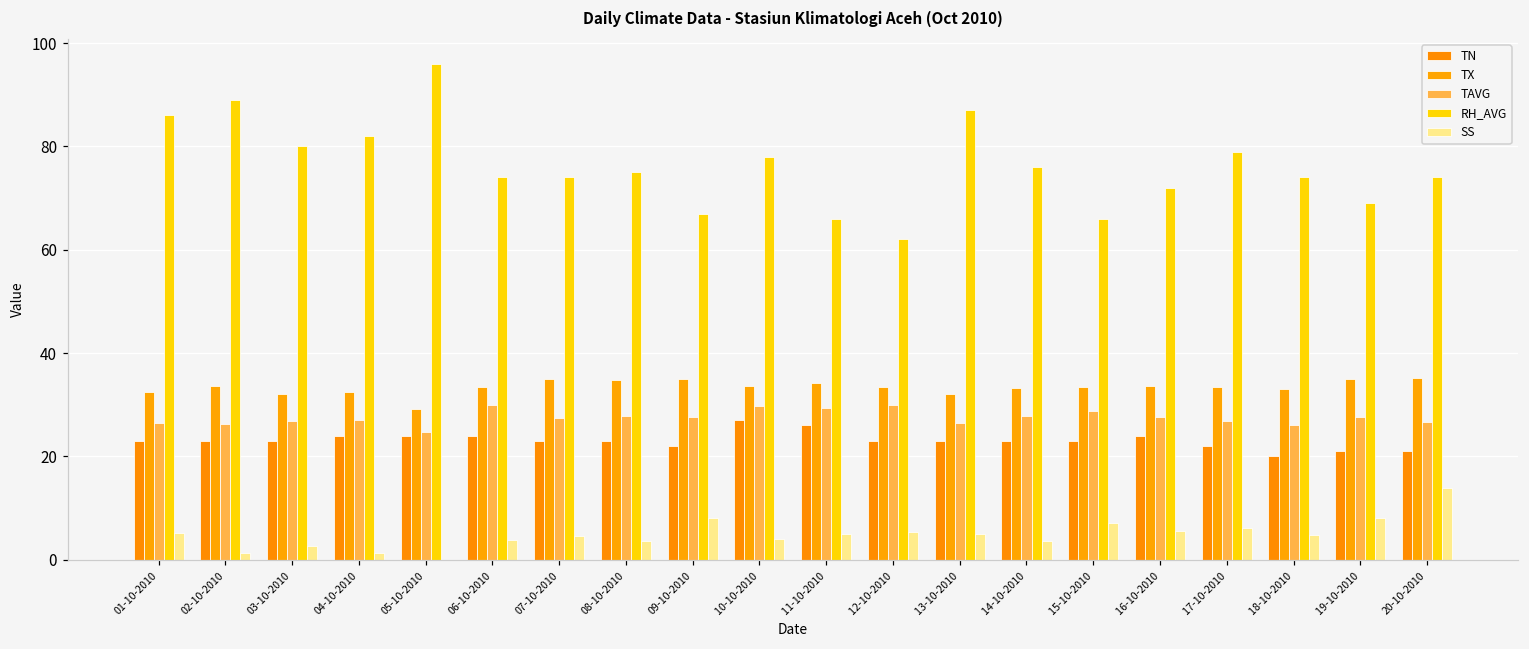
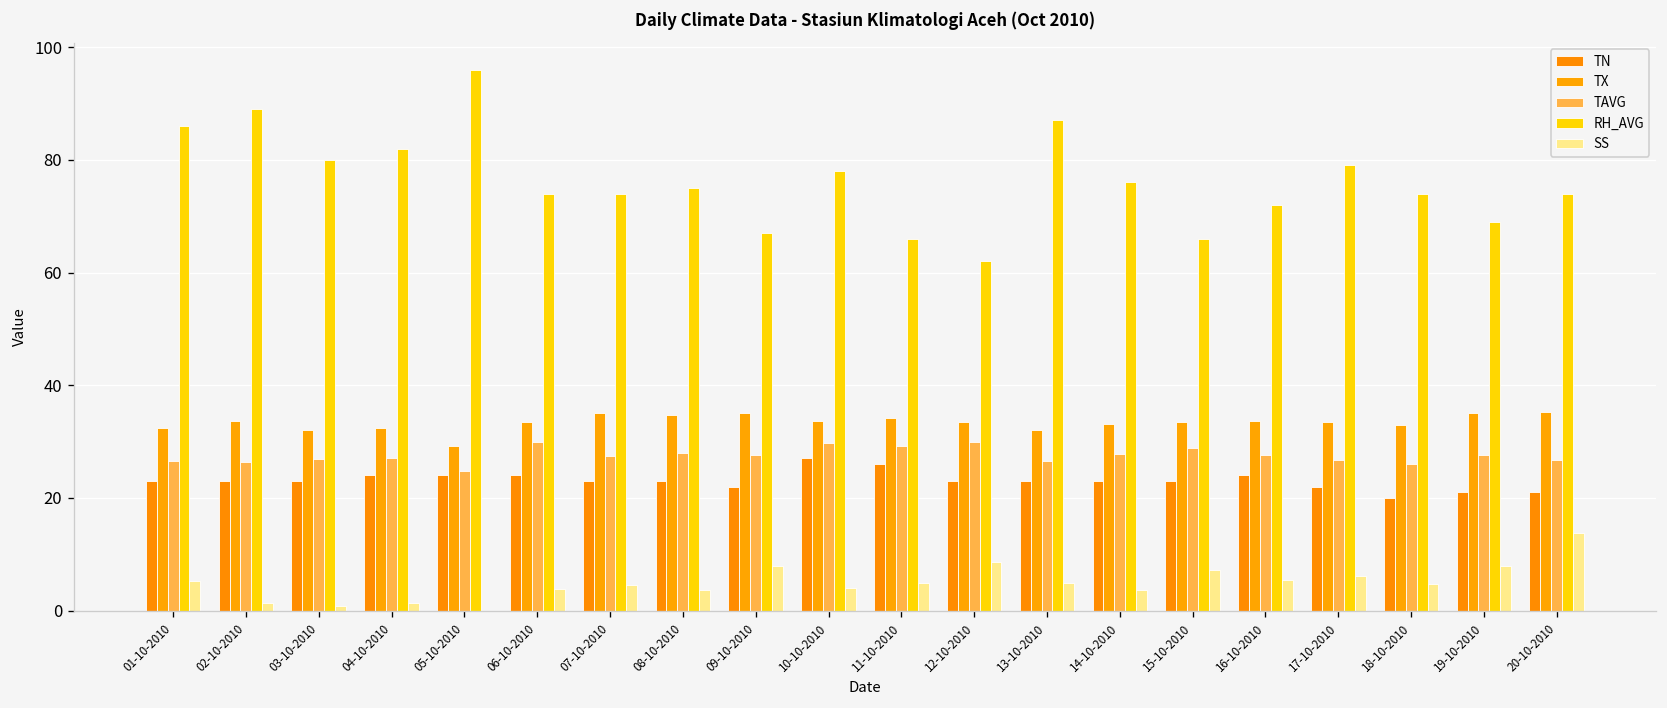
SS, 03-10-2010: 3 -> 1
SS, 12-10-2010: 5 -> 9
